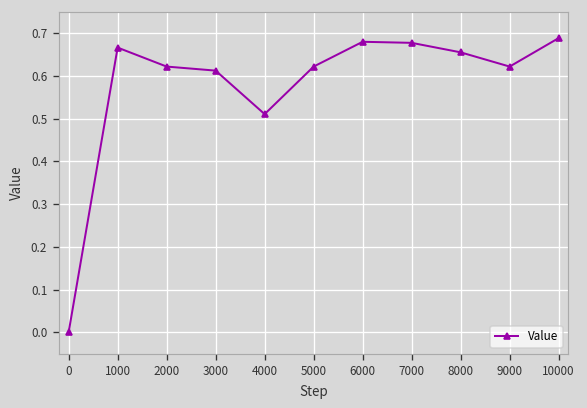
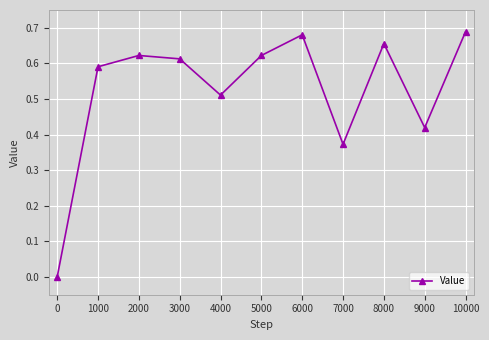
1000: 0.67 -> 0.59
7000: 0.68 -> 0.37
9000: 0.62 -> 0.42
